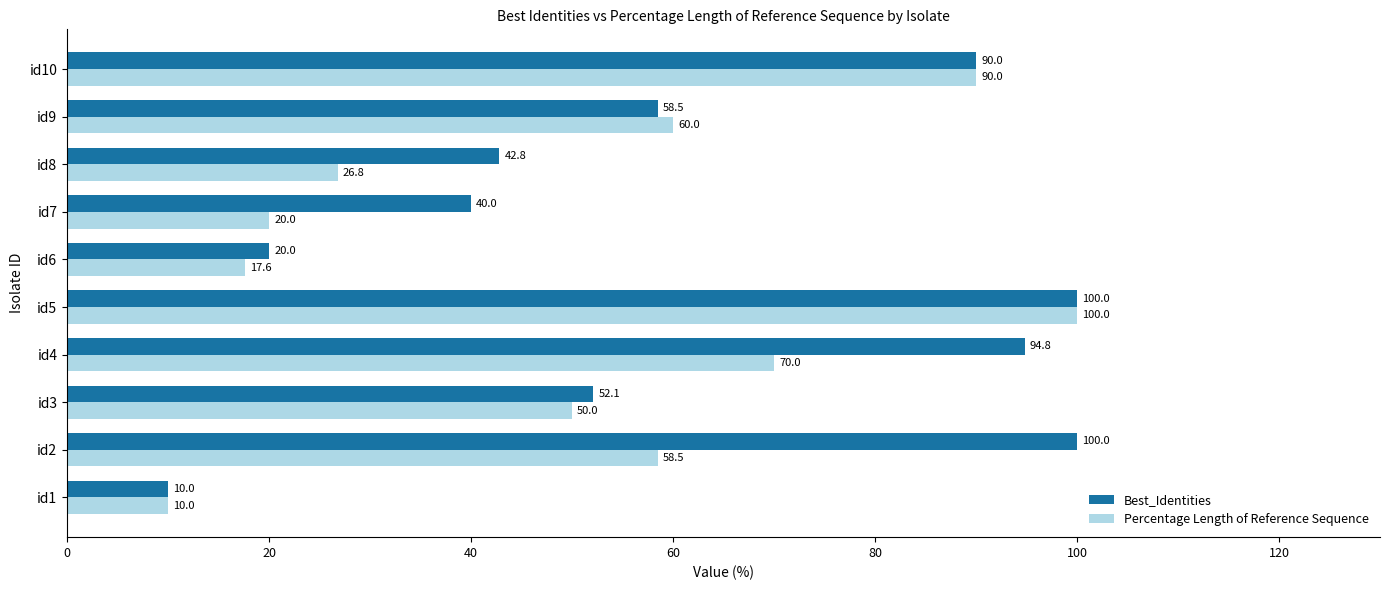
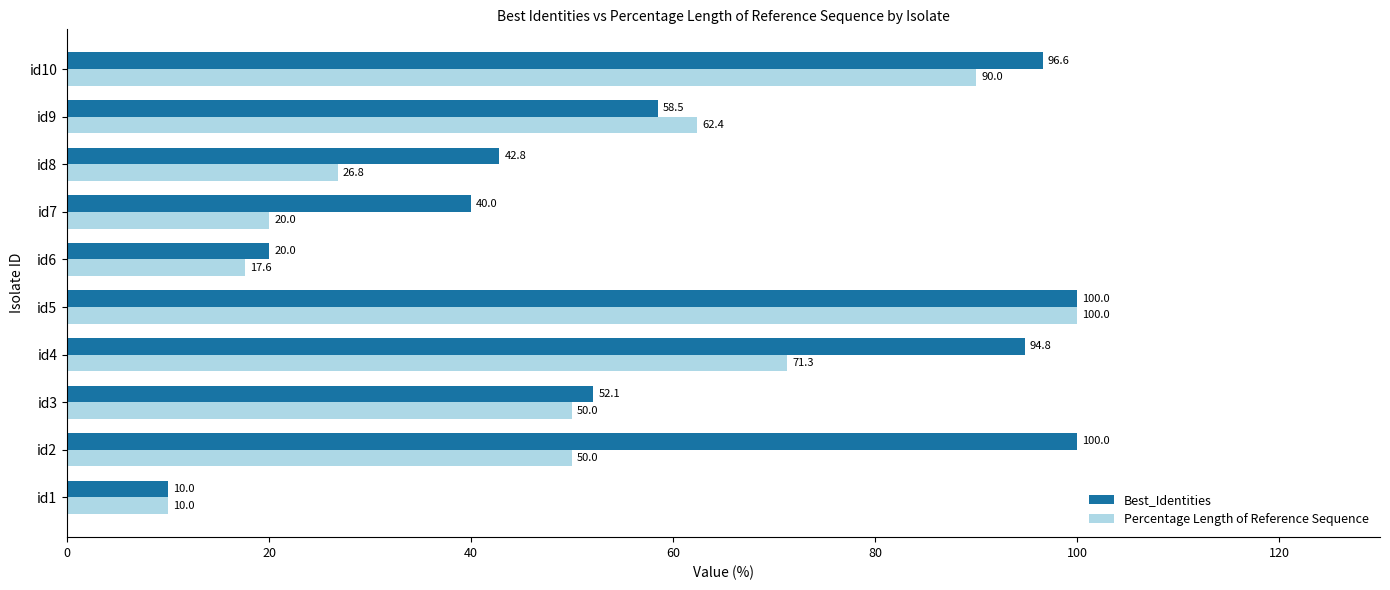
Best_Identities, id10: 90.0 -> 96.6
Percentage Length of Reference Sequence, id9: 60.0 -> 62.4
Percentage Length of Reference Sequence, id4: 70.0 -> 71.3
Percentage Length of Reference Sequence, id2: 58.5 -> 50.0
